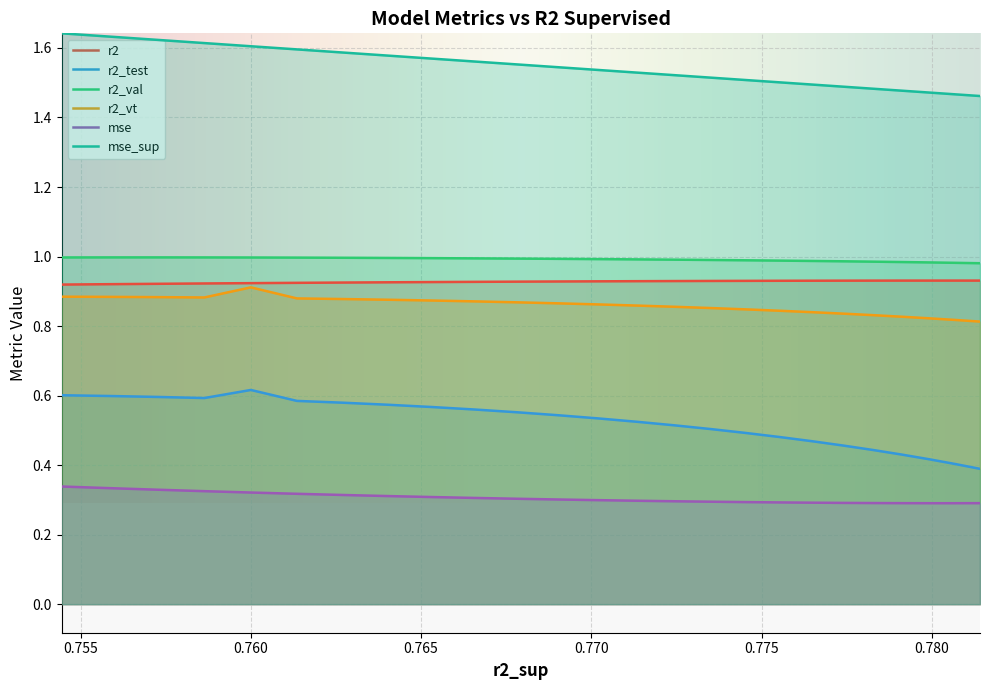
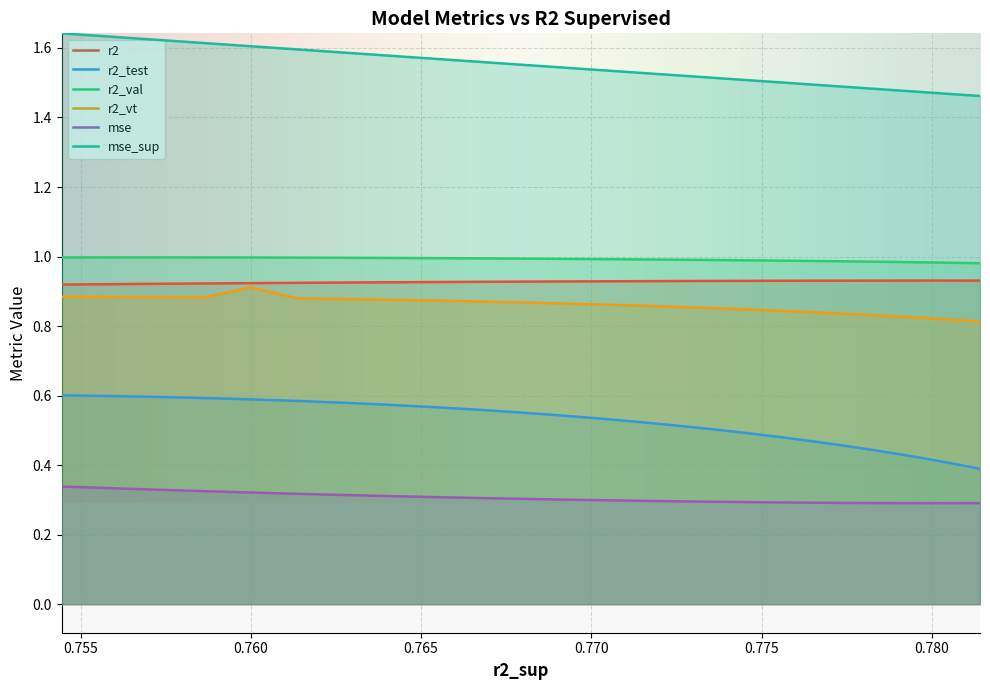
r2_test, 0.760: 0.62 -> 0.59
